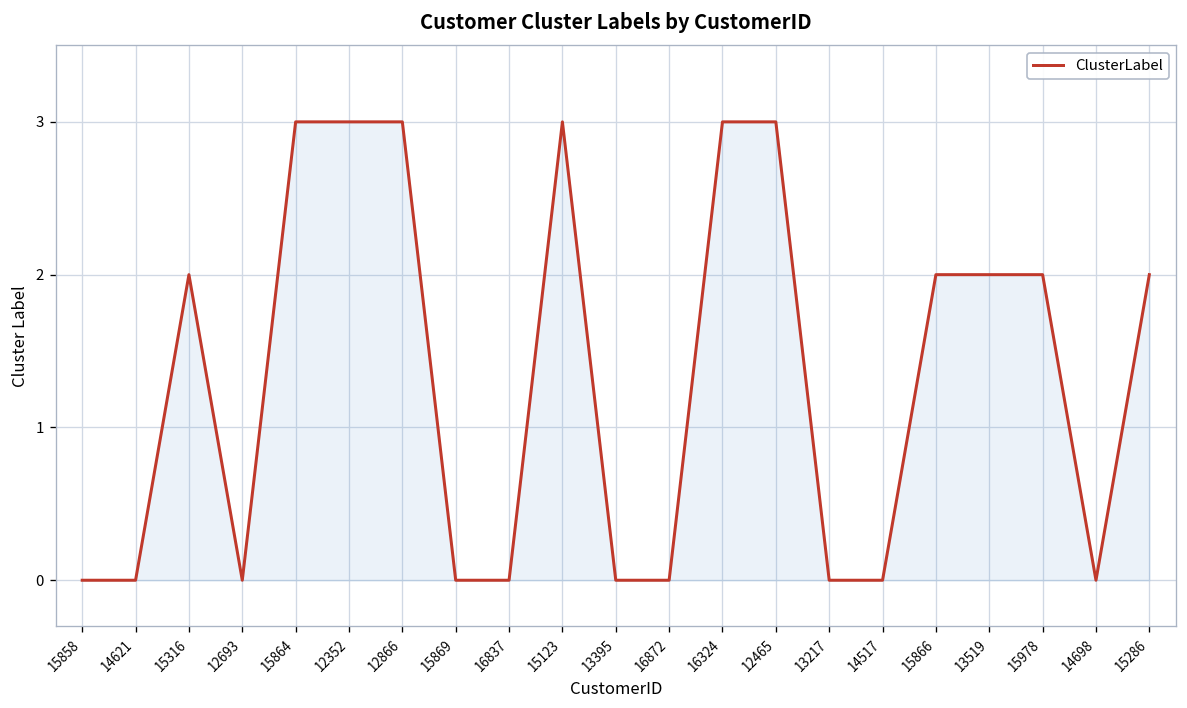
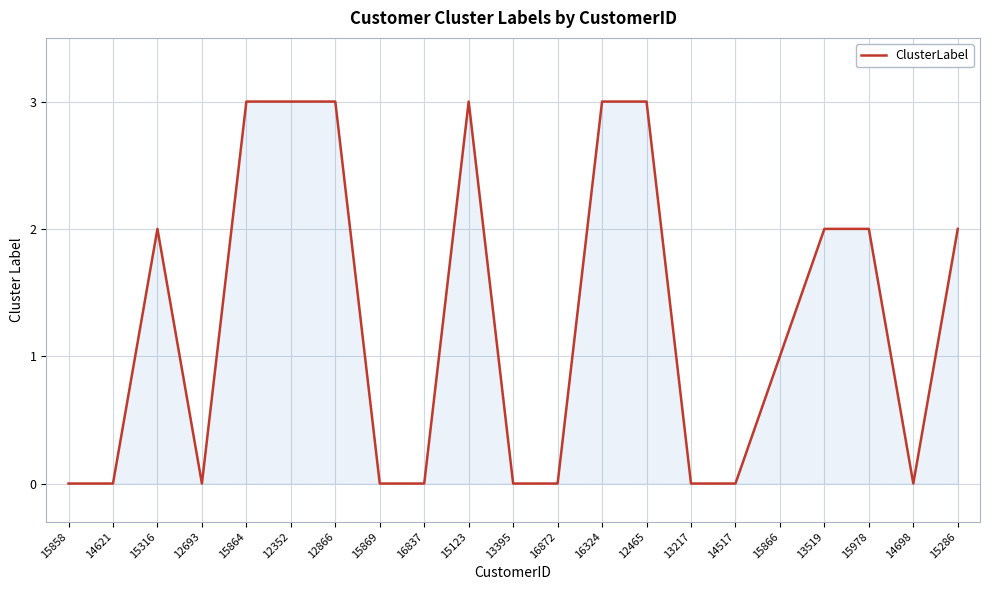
15866: 2 -> 1
